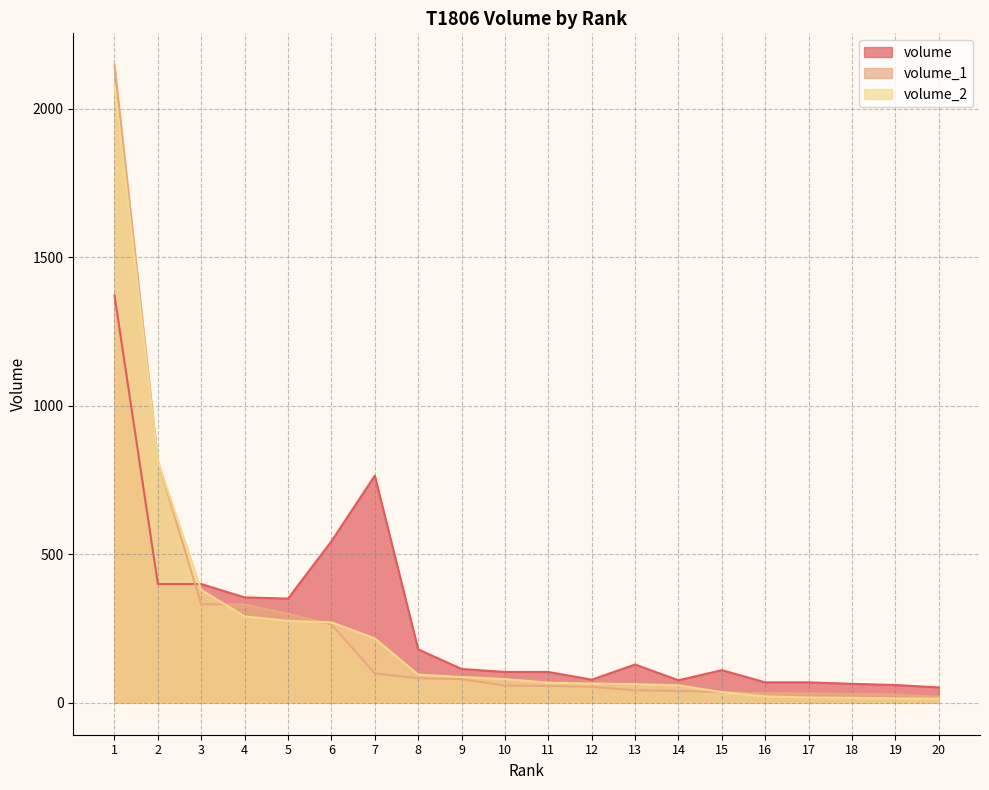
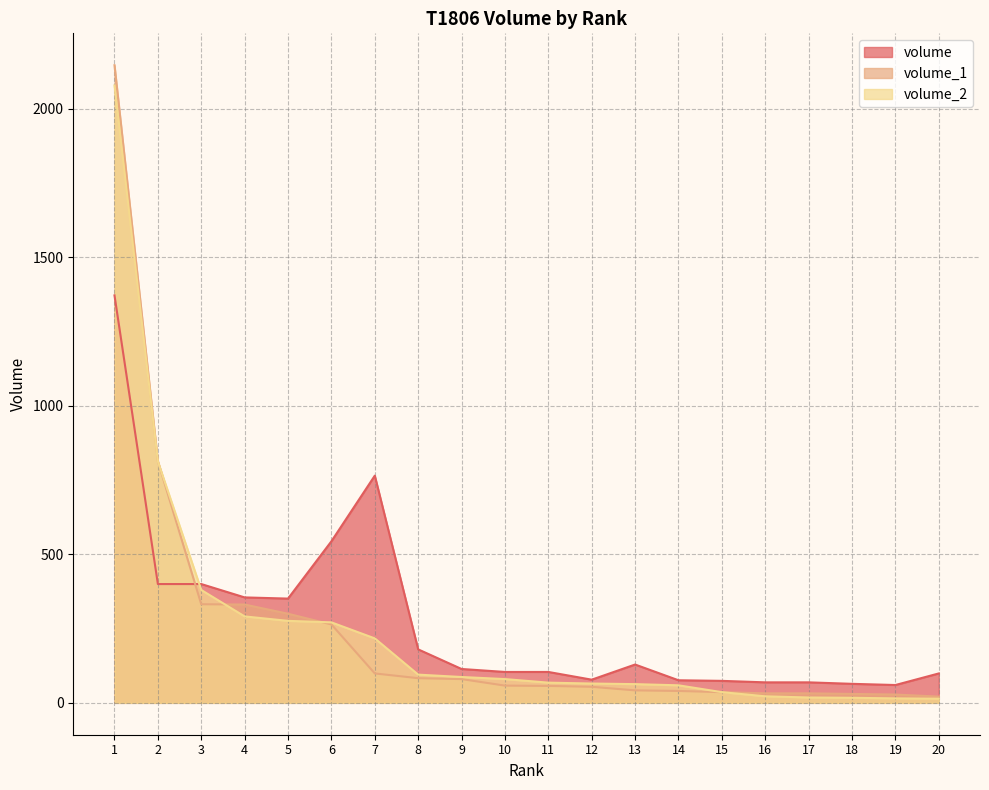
volume, 15: 110 -> 70
volume, 20: 50 -> 100
